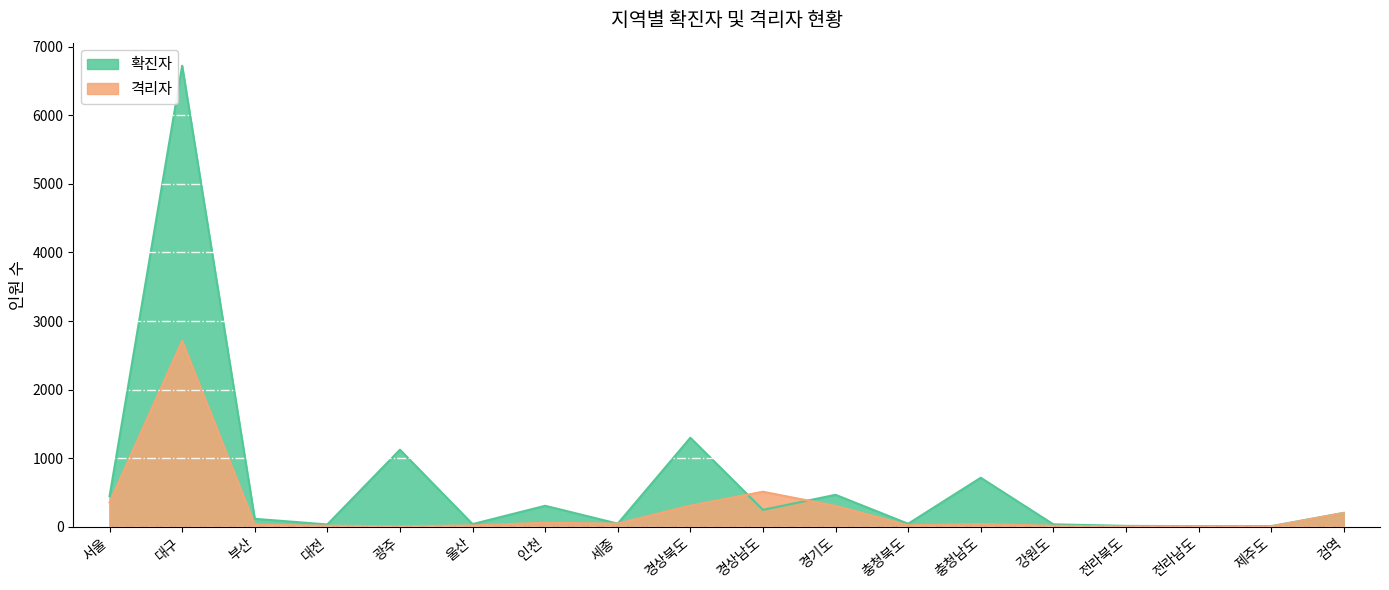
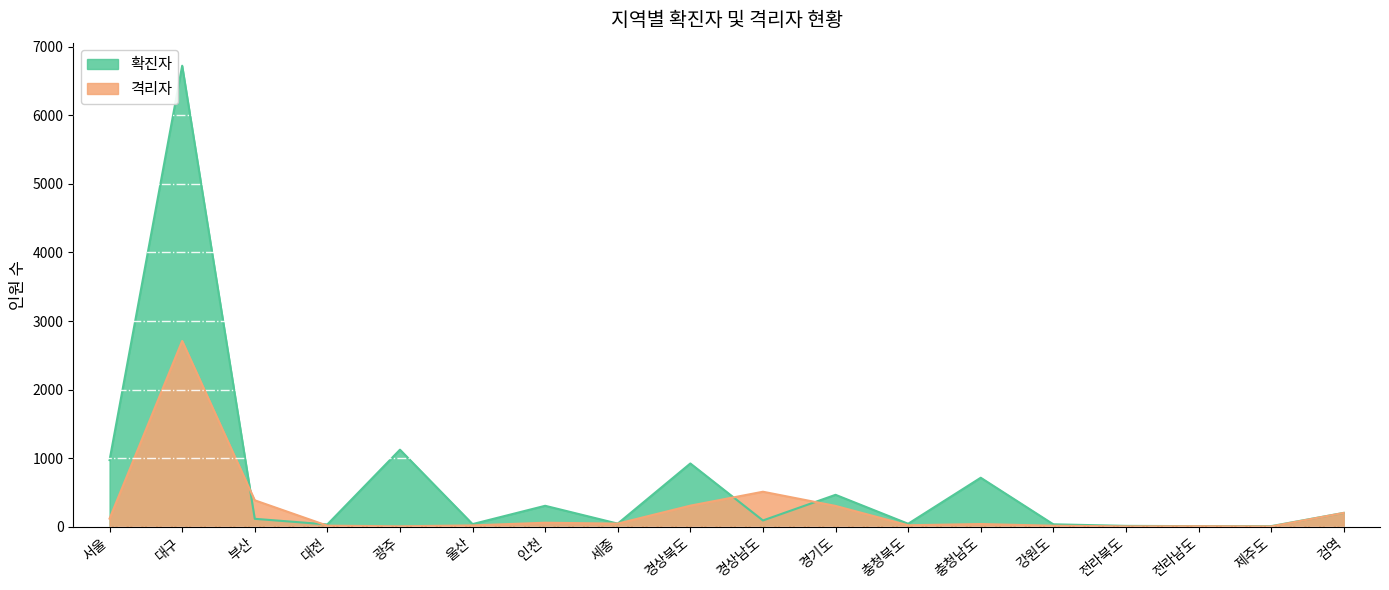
확진자, 서울: 400 -> 1000
격리자, 서울: 400 -> 100
격리자, 부산: 0 -> 400
확진자, 경상북도: 1300 -> 900
확진자, 경상남도: 200 -> 100
